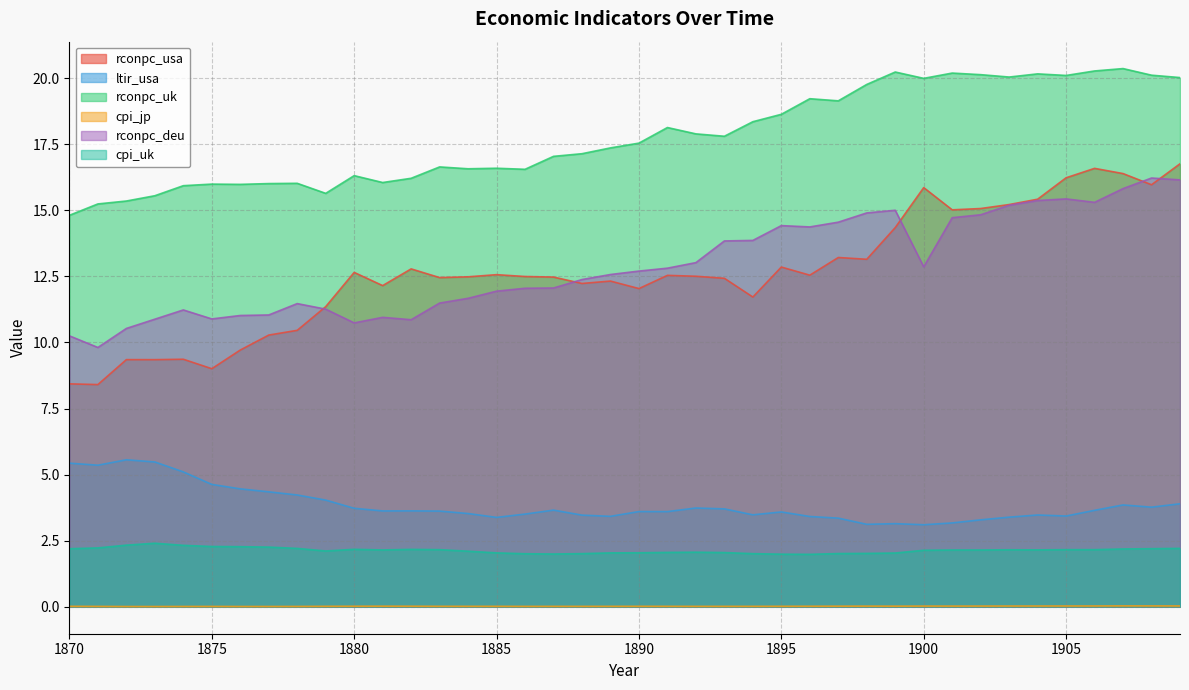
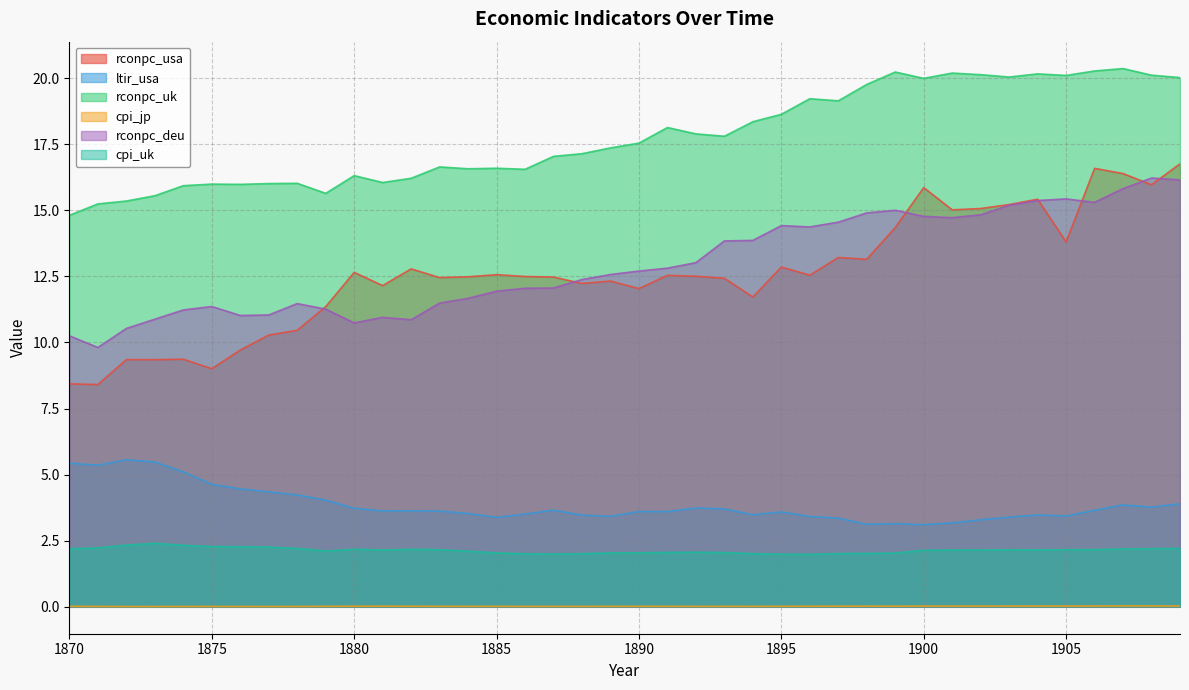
rconpc_deu, 1875: 10.9 -> 11.4
rconpc_deu, 1900: 12.9 -> 14.8
rconpc_usa, 1905: 16.2 -> 13.8
